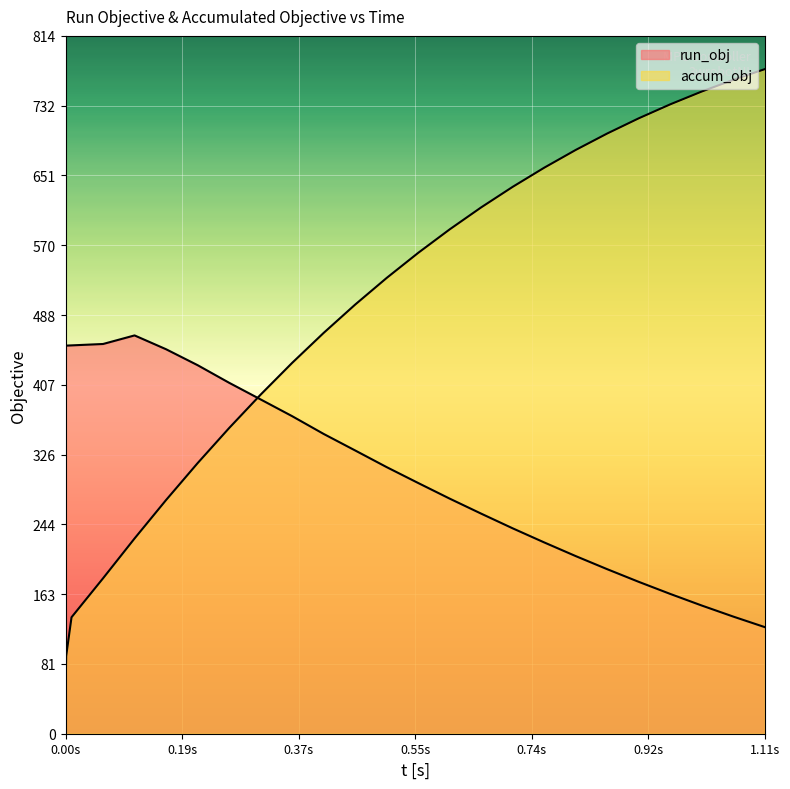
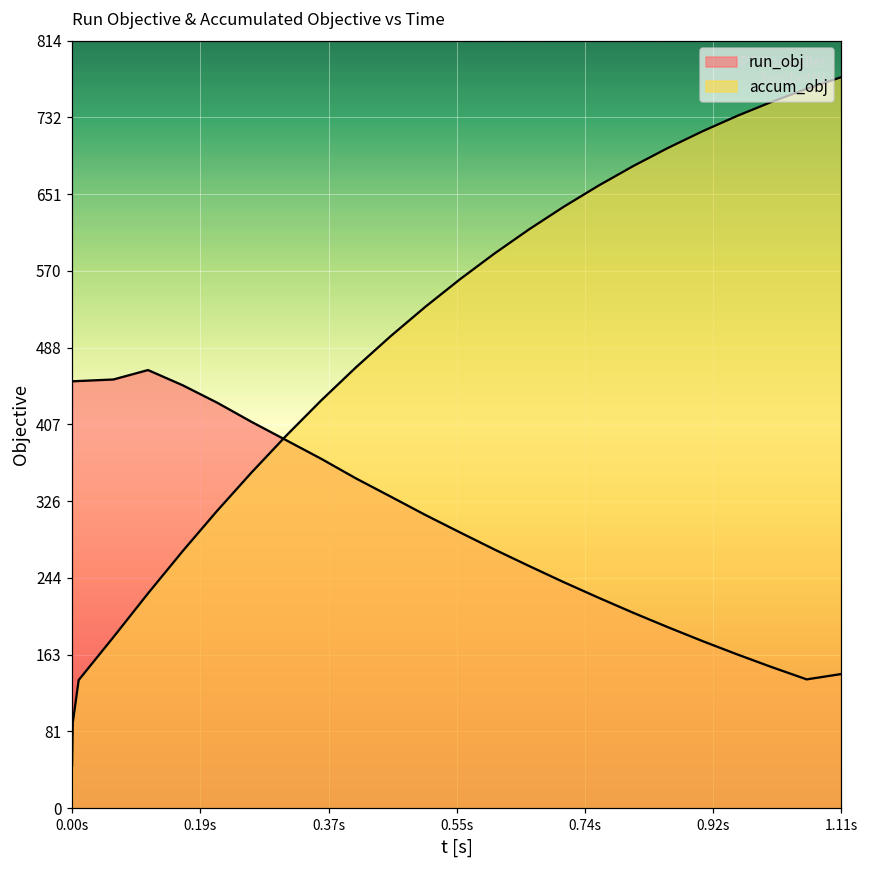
run_obj, 1.11s: 120 -> 140
